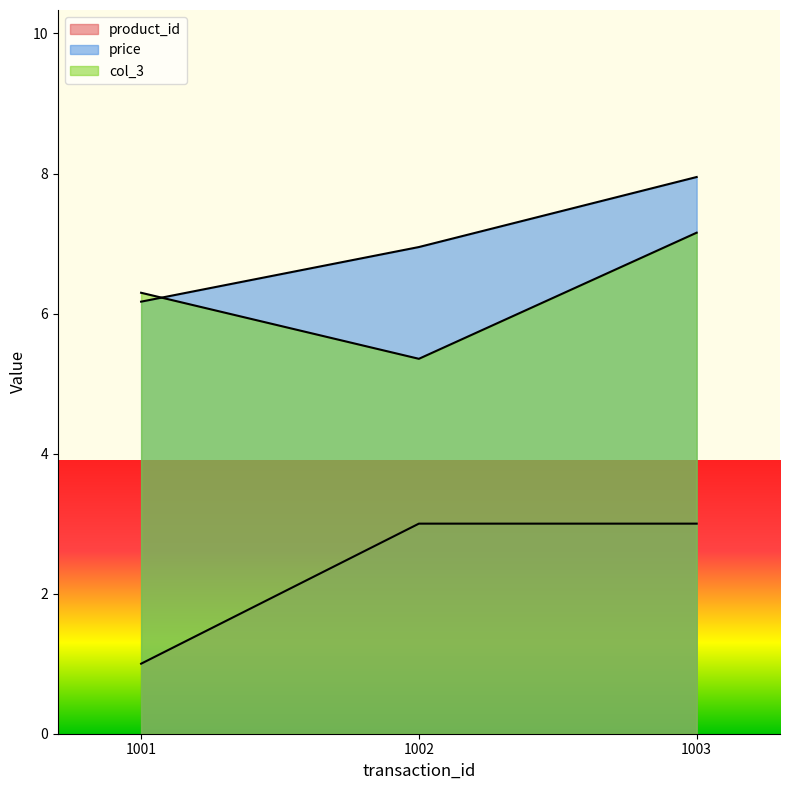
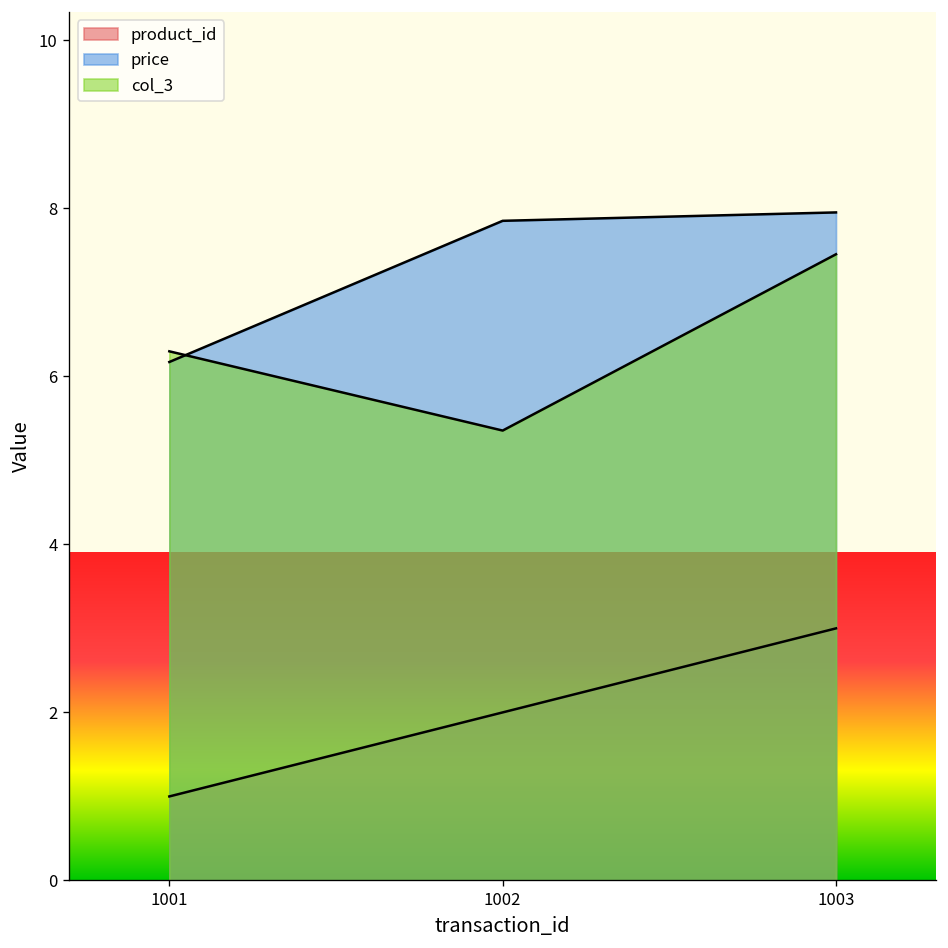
product_id, 1002: 3 -> 2
price, 1002: 7.0 -> 7.9
col_3, 1003: 7.2 -> 7.5
